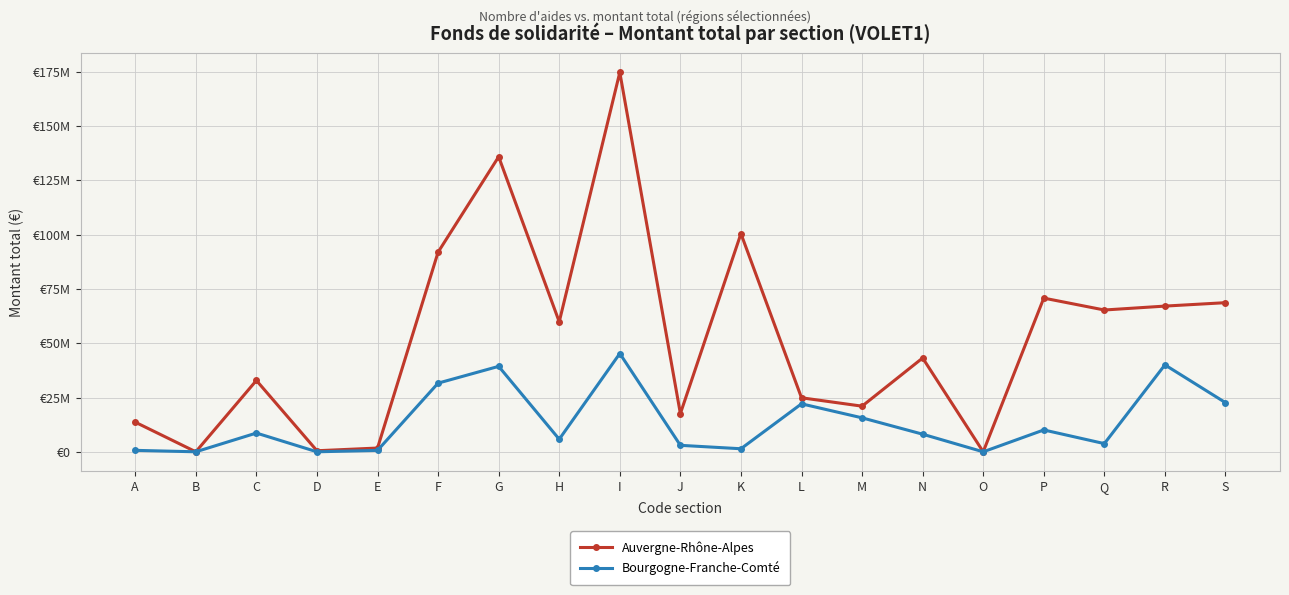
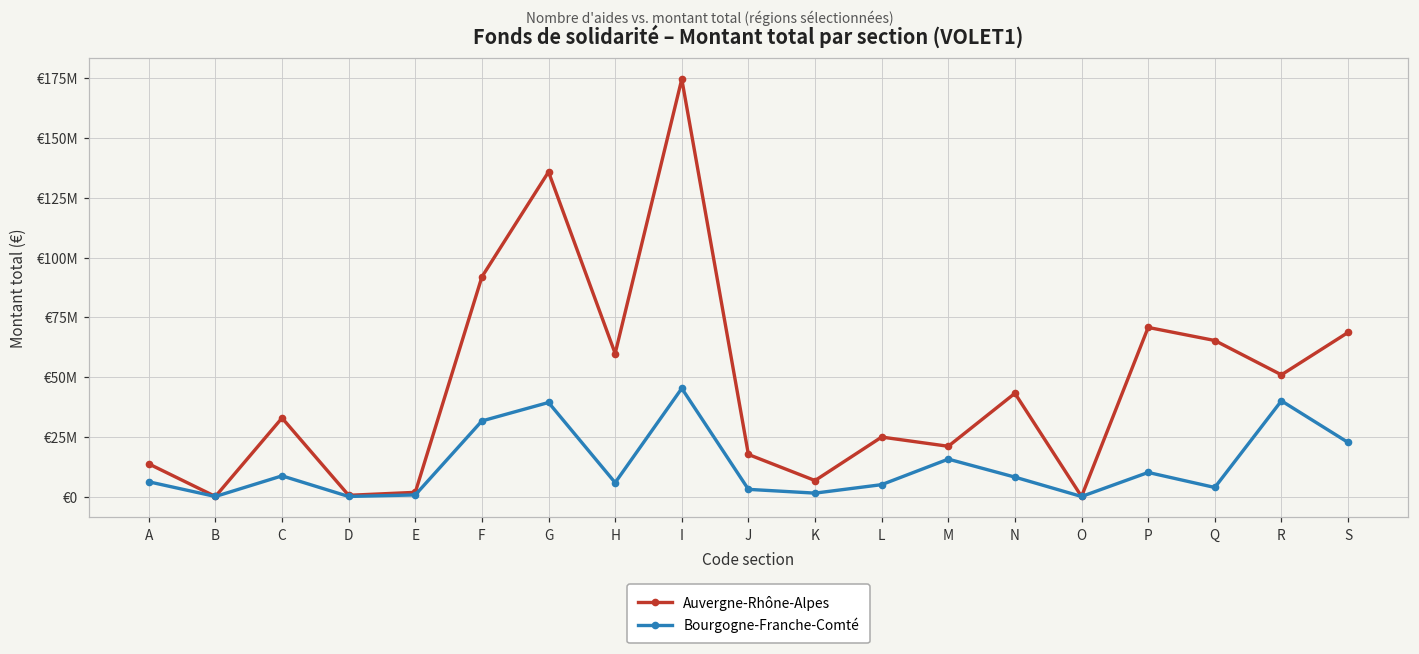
Bourgogne-Franche-Comté, A: €1000000 -> €6000000
Auvergne-Rhône-Alpes, K: €100000000 -> €7000000
Bourgogne-Franche-Comté, L: €22000000 -> €5000000
Auvergne-Rhône-Alpes, R: €67000000 -> €51000000
